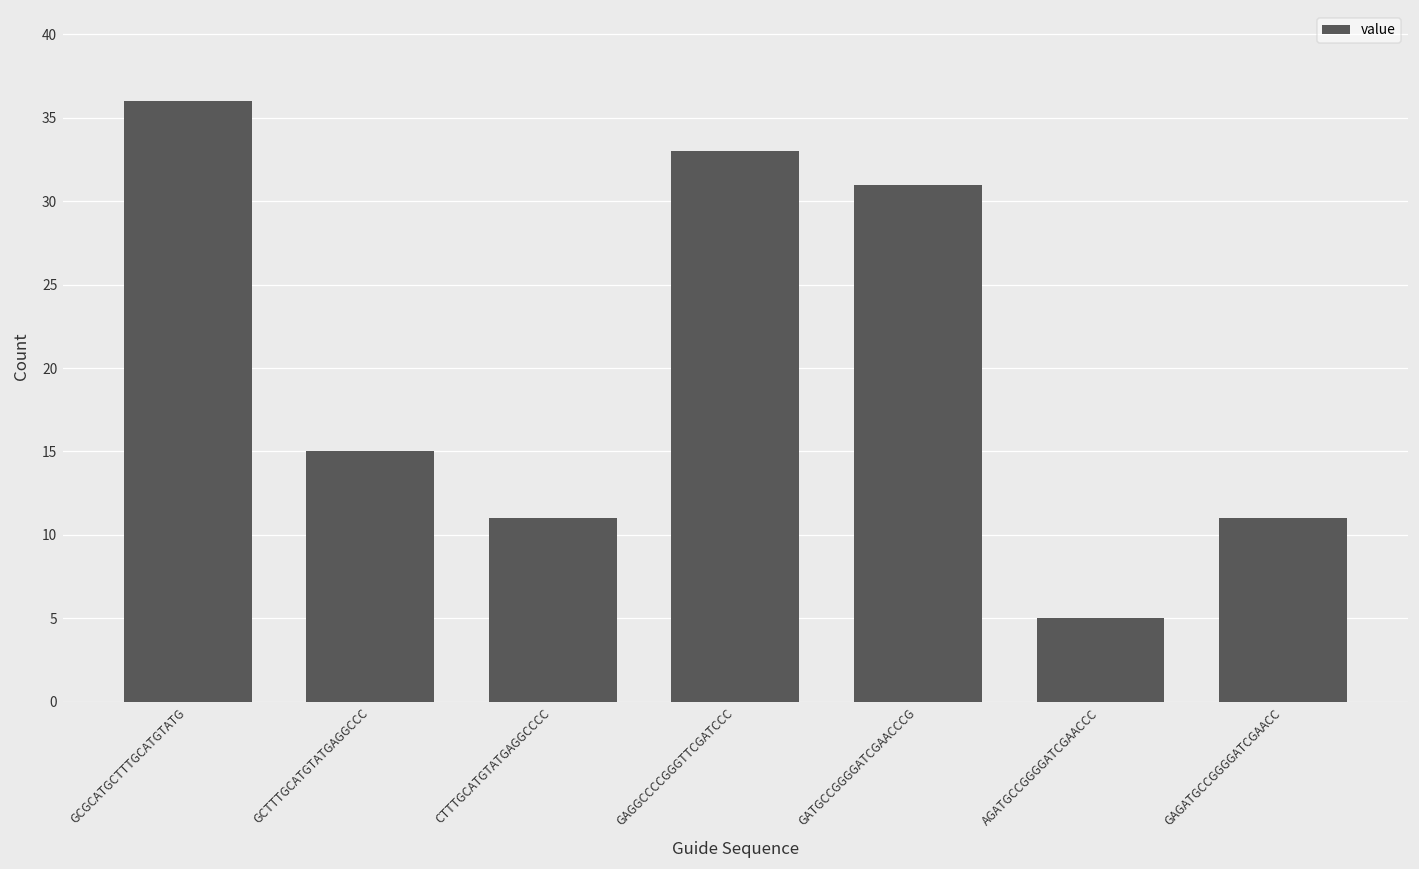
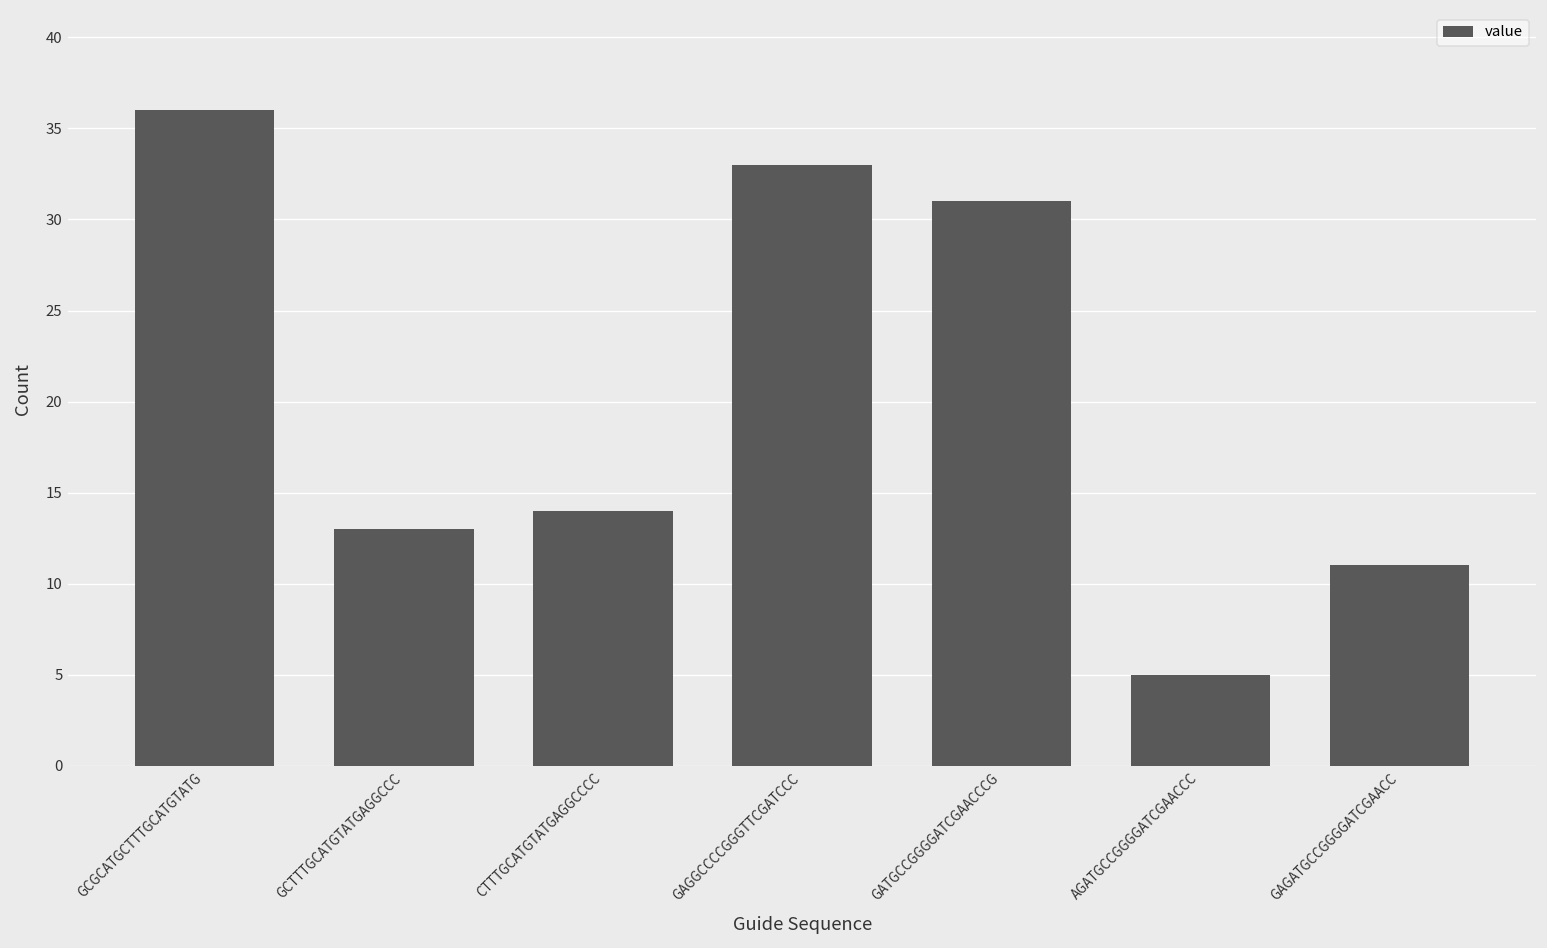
GCTTTGCATGTATGAGGCCC: 15 -> 13
CTTTGCATGTATGAGGCCCC: 11 -> 14
